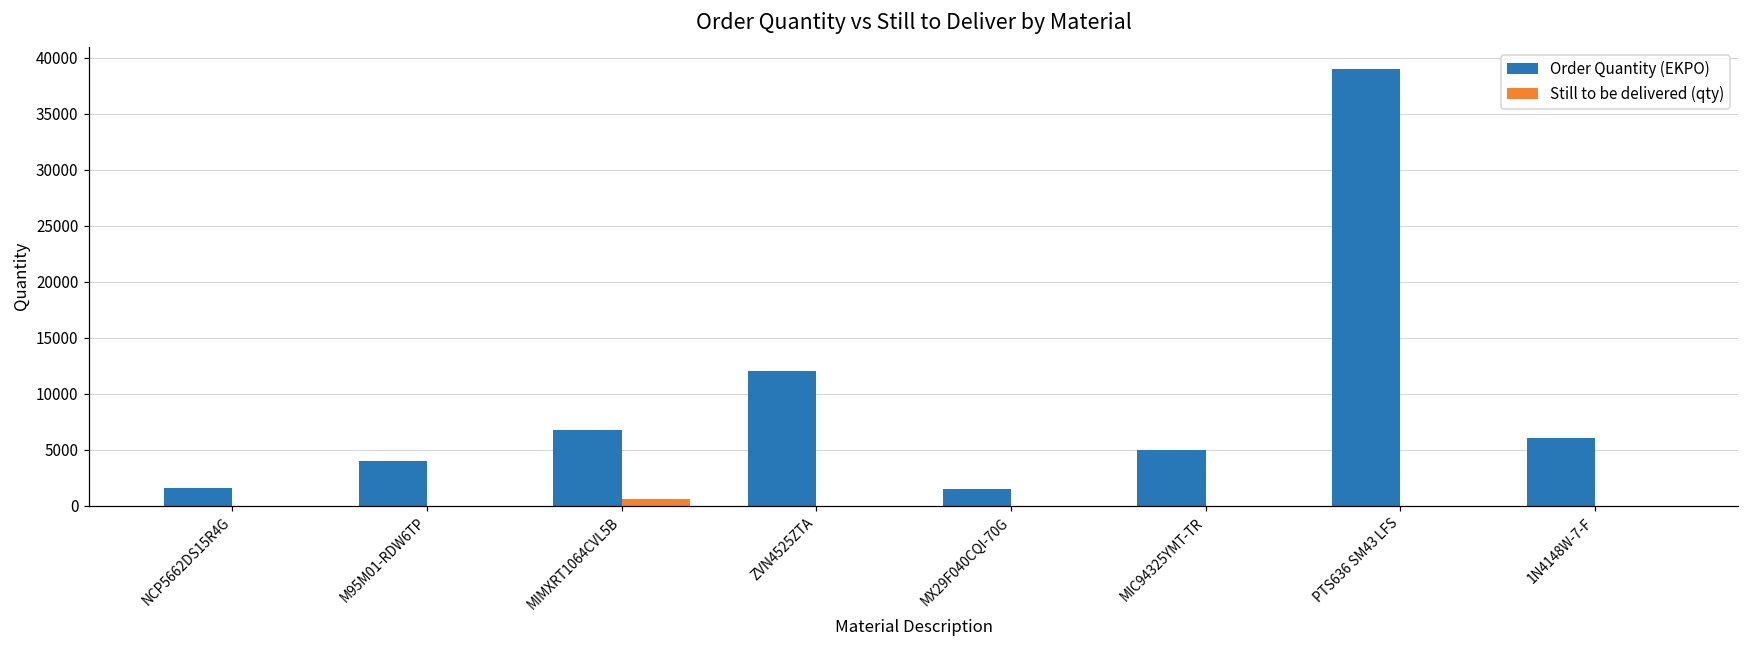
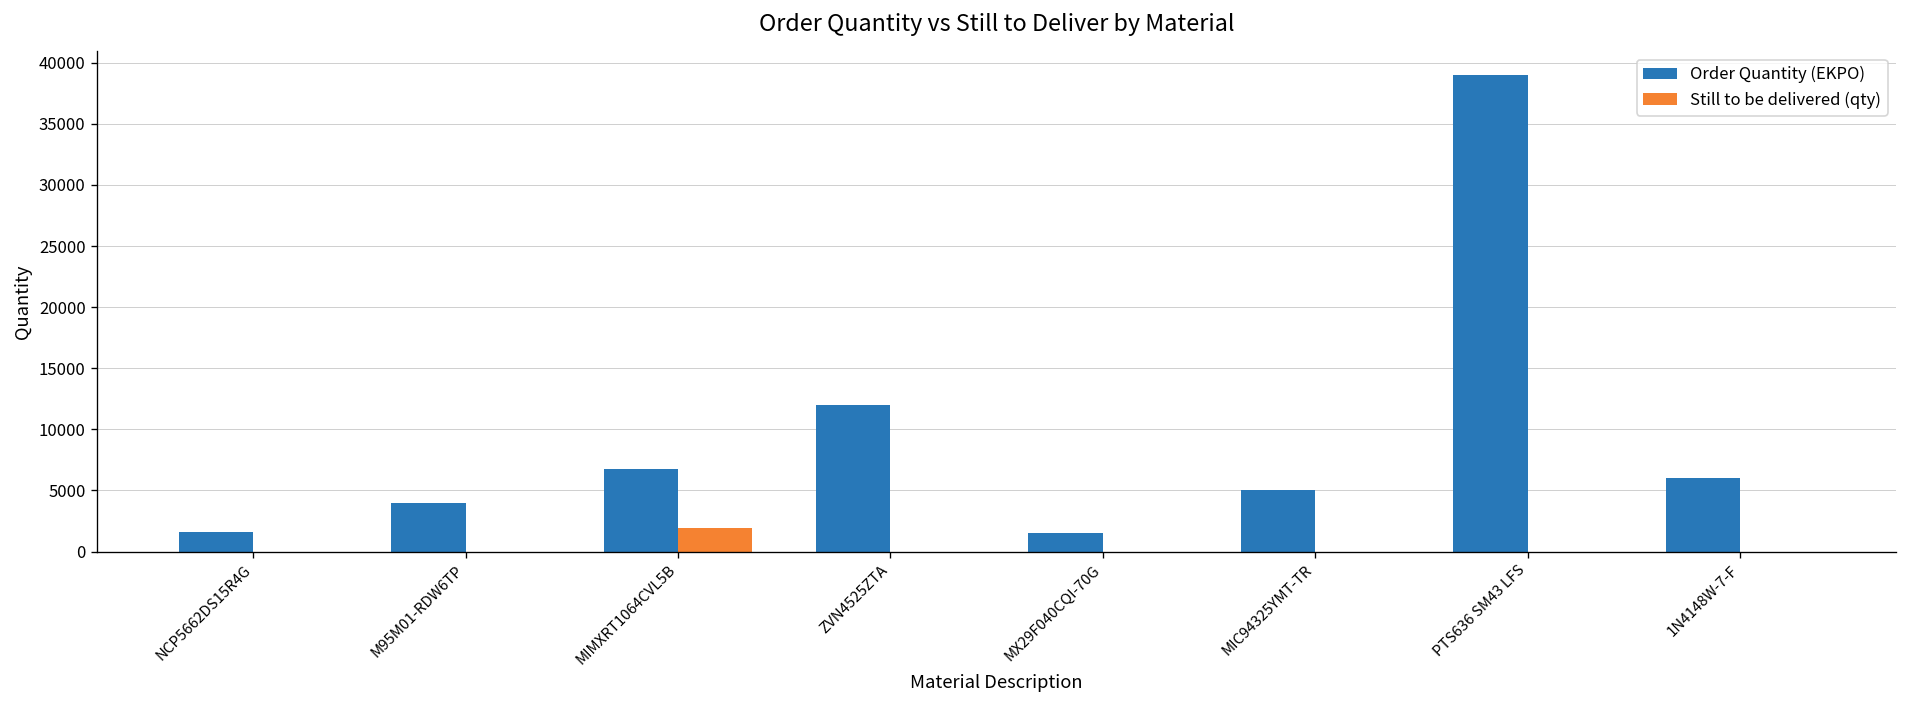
Still to be delivered (qty), MIMXRT1064CVL5B: 600 -> 1900
